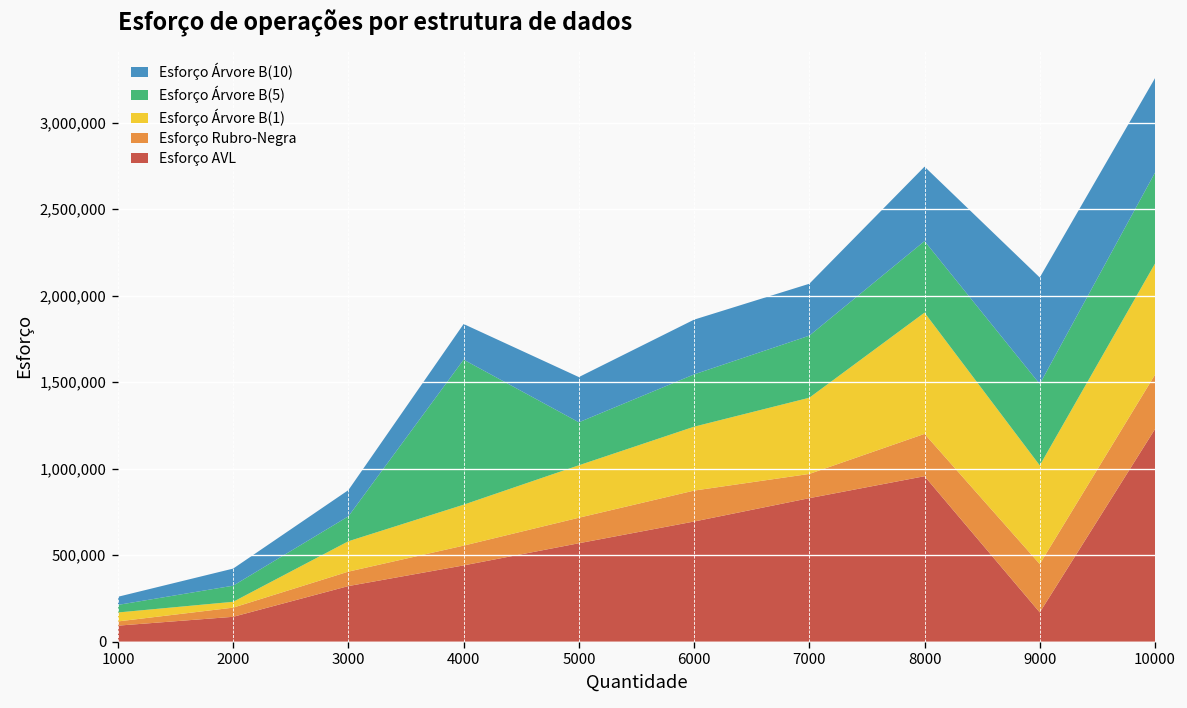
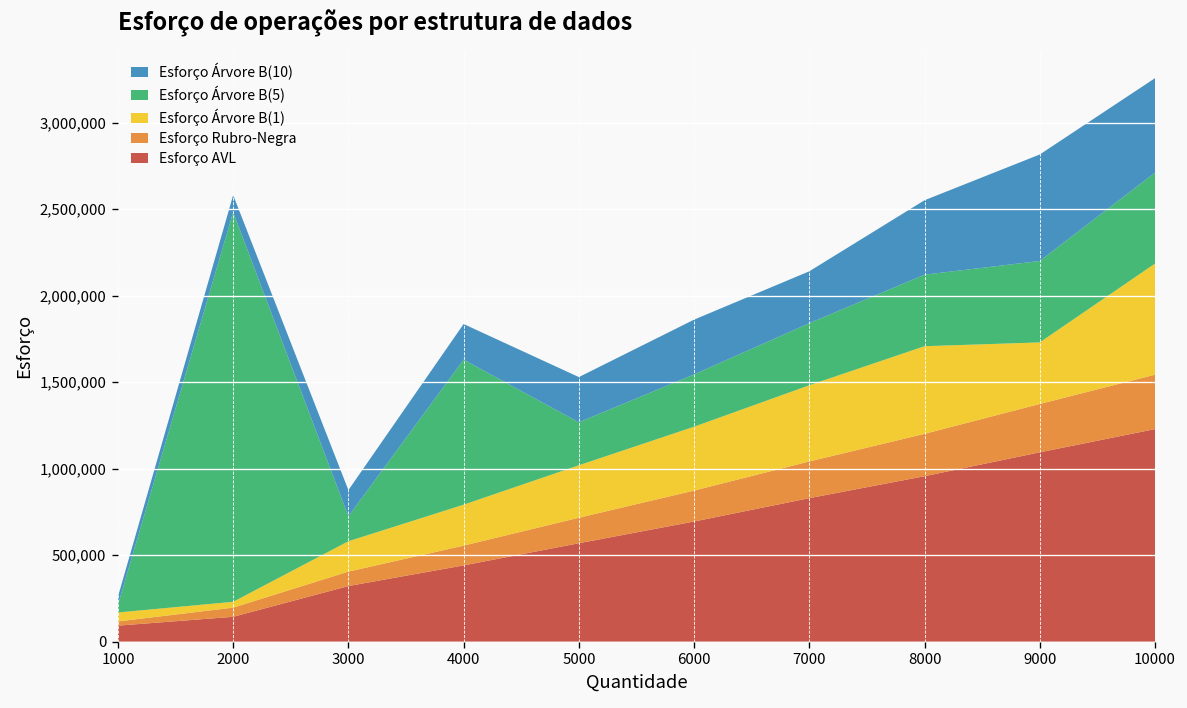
Esforço Árvore B(5), 2000: 90,000 -> 2,250,000
Esforço Rubro-Negra, 7000: 140,000 -> 210,000
Esforço Árvore B(1), 8000: 700,000 -> 510,000
Esforço AVL, 9000: 170,000 -> 1,090,000
Esforço Árvore B(1), 9000: 570,000 -> 360,000
